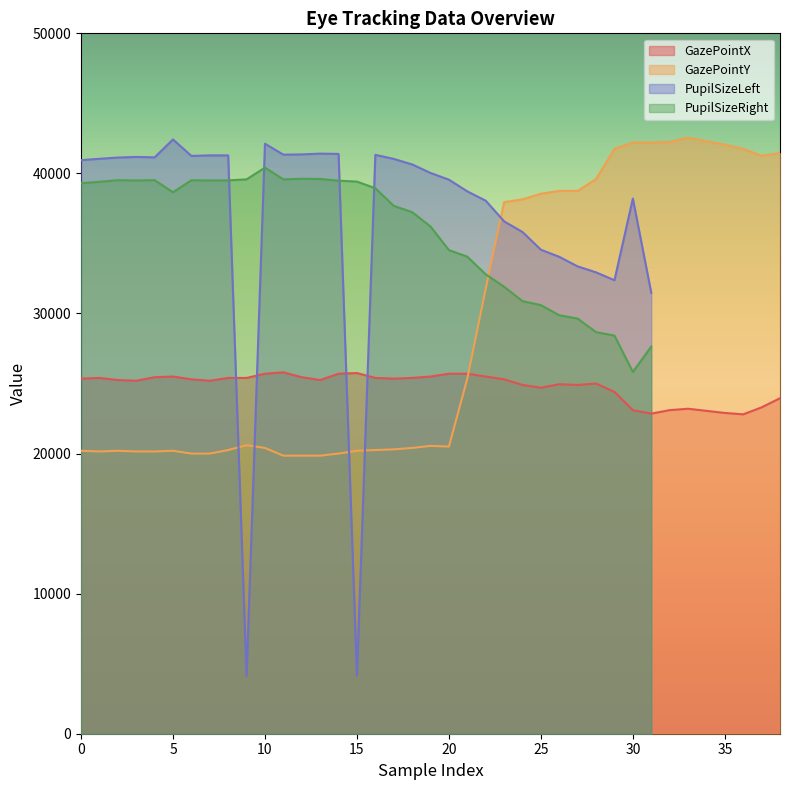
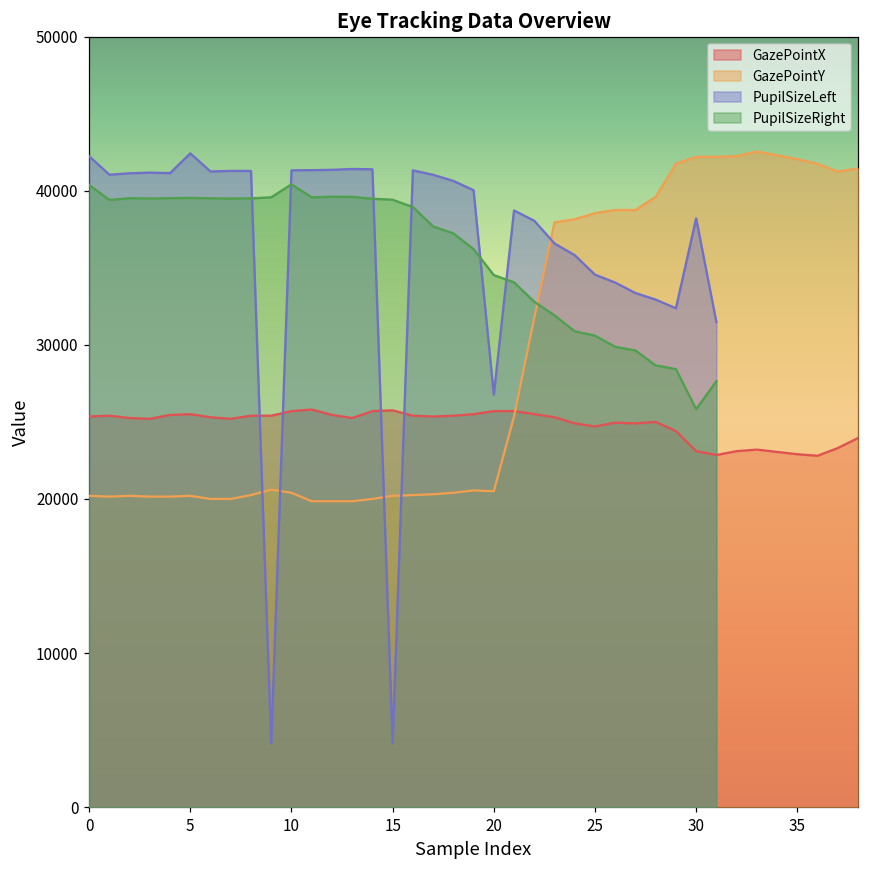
PupilSizeLeft, 0: 40900 -> 42200
PupilSizeRight, 0: 39300 -> 40400
PupilSizeRight, 5: 38700 -> 39500
PupilSizeLeft, 10: 42100 -> 41300
PupilSizeLeft, 20: 39600 -> 26800
